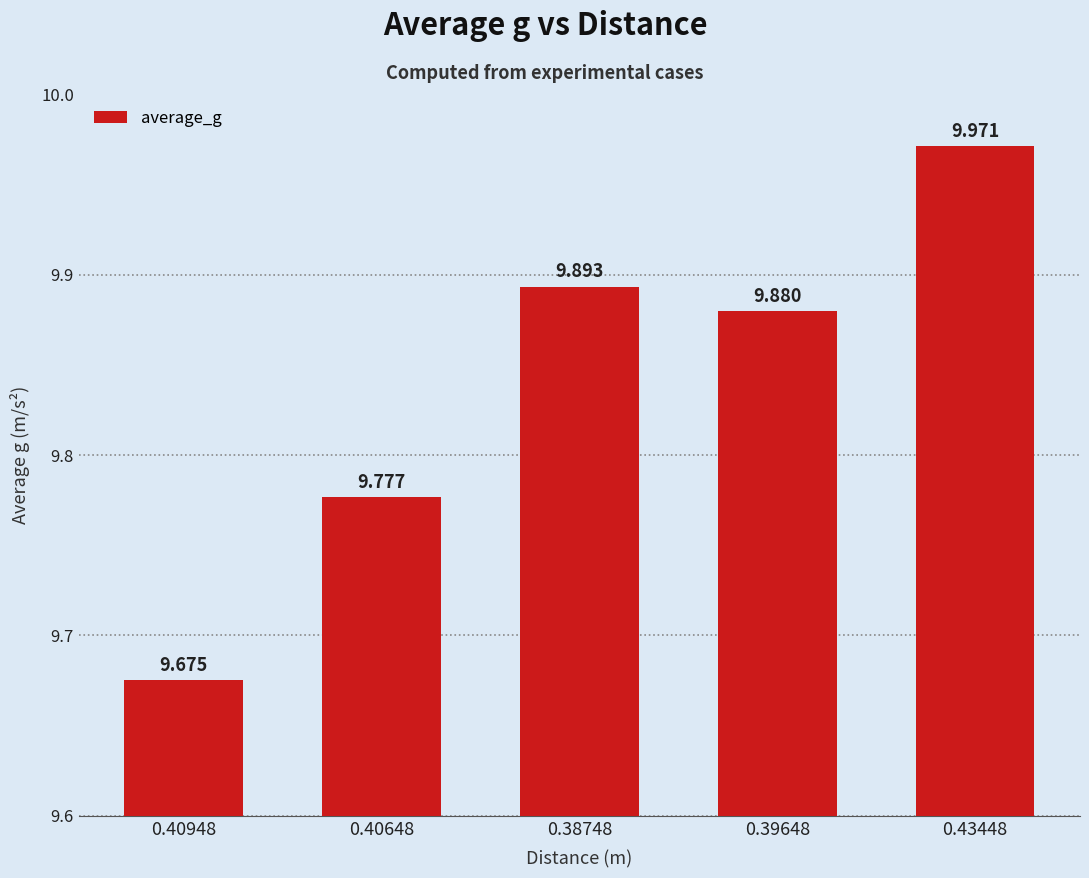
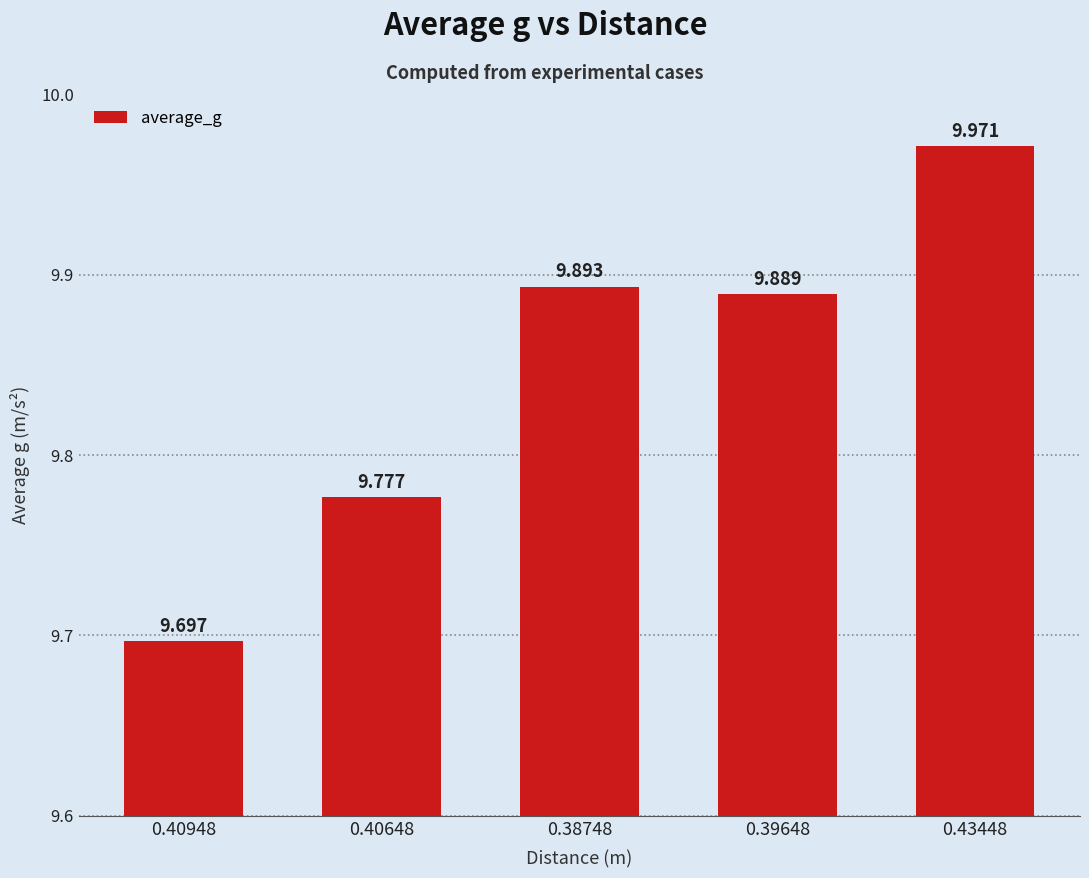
0.40948: 9.675 -> 9.697
0.39648: 9.880 -> 9.889
